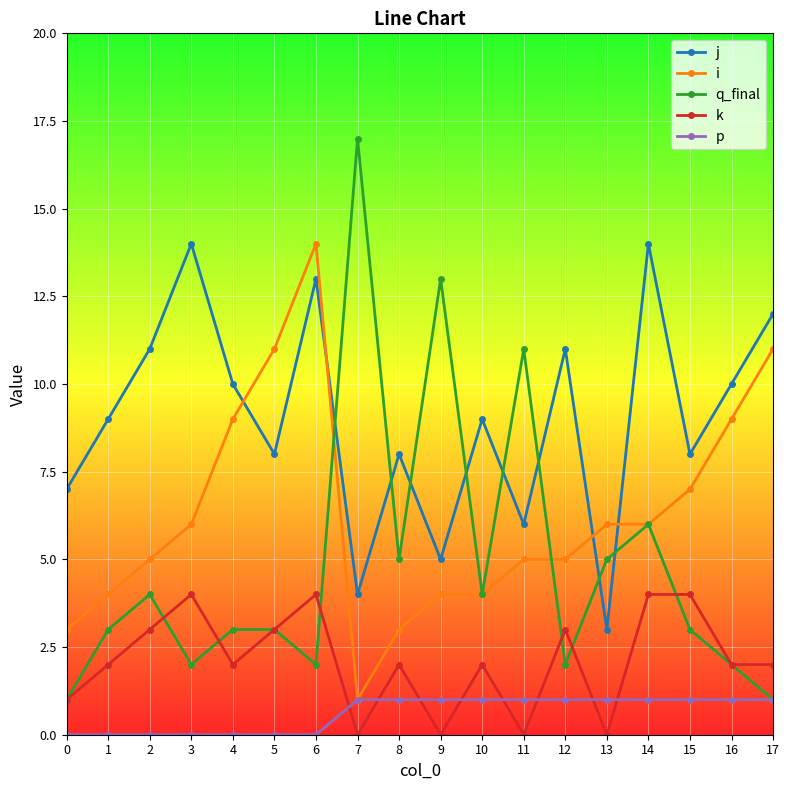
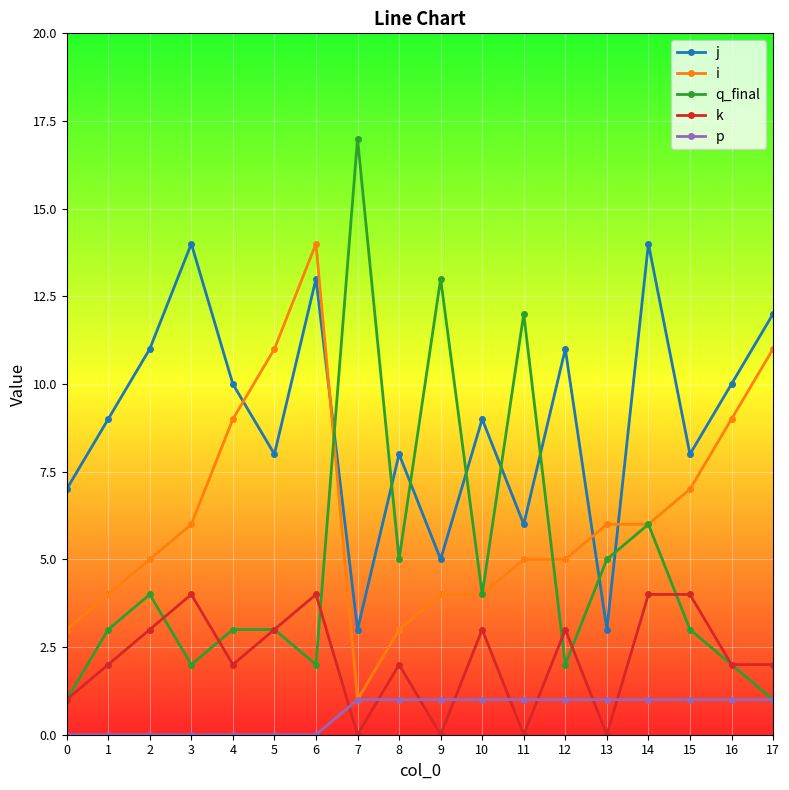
j, 7: 4 -> 3
k, 10: 2 -> 3
q_final, 11: 11 -> 12
